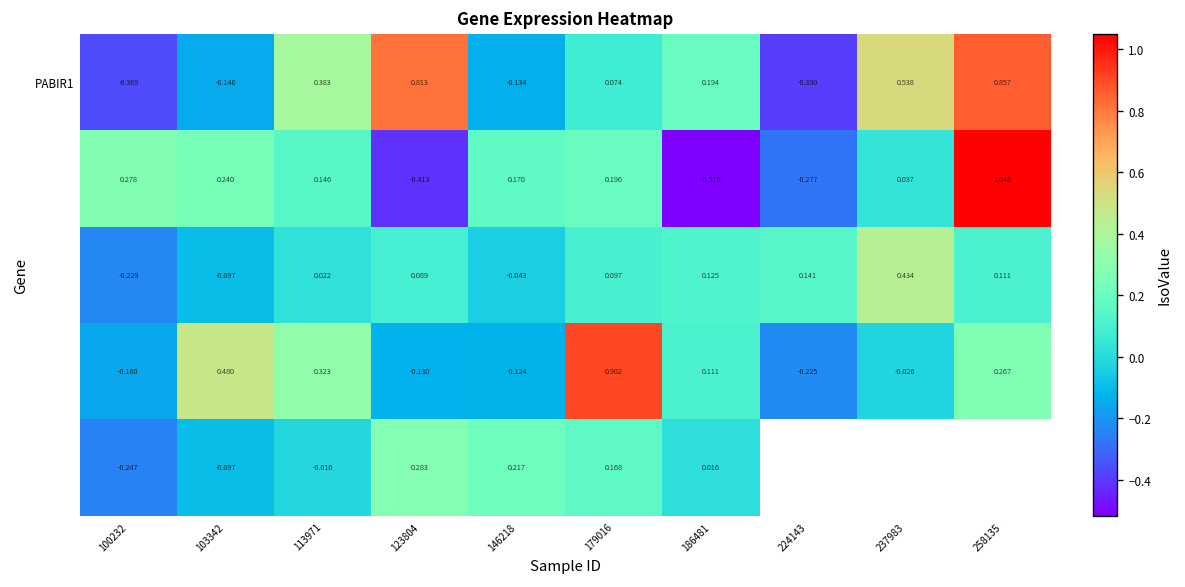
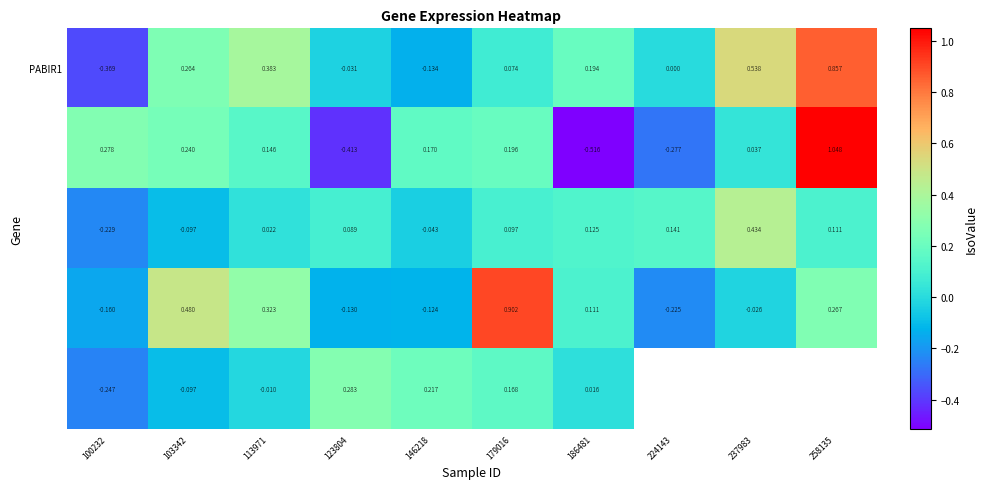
PABIR1, 103342: -0.146 -> 0.264
PABIR1, 123804: 0.813 -> -0.031
PABIR1, 224143: -0.390 -> 0.000
